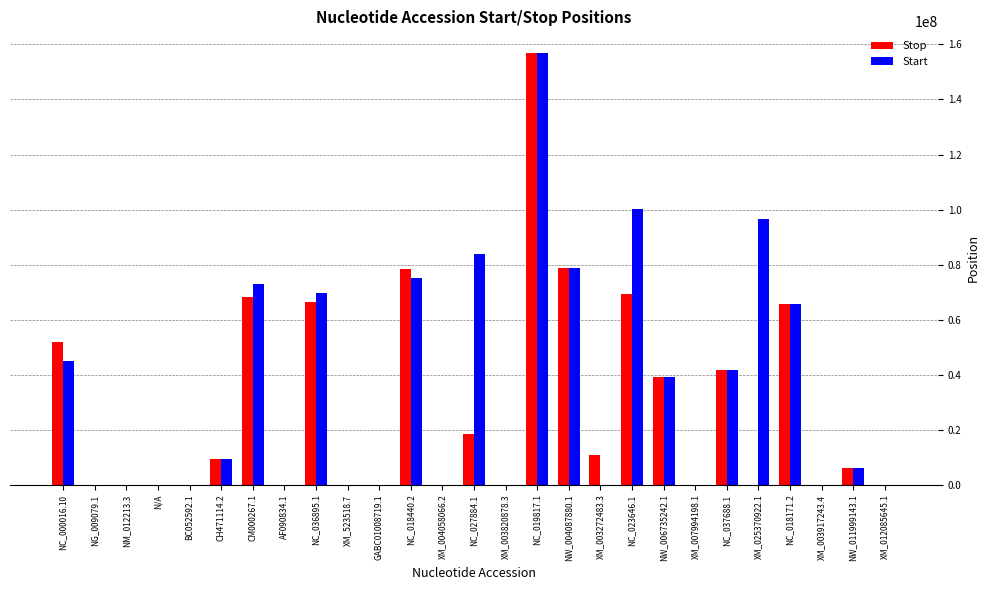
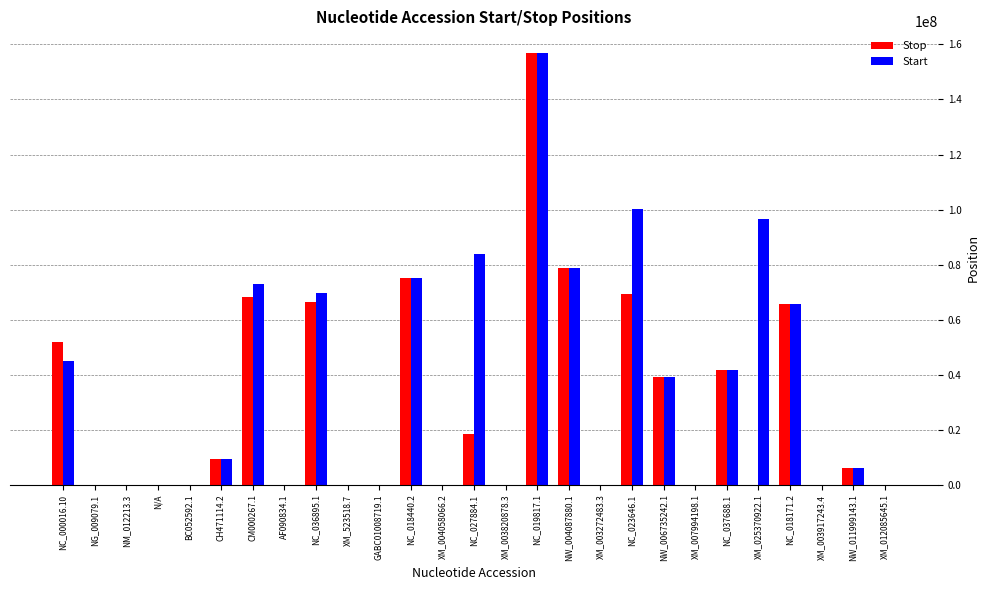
Stop, NC_018440.2: 78000000 -> 75000000
Stop, XM_003272483.3: 11000000 -> 0
